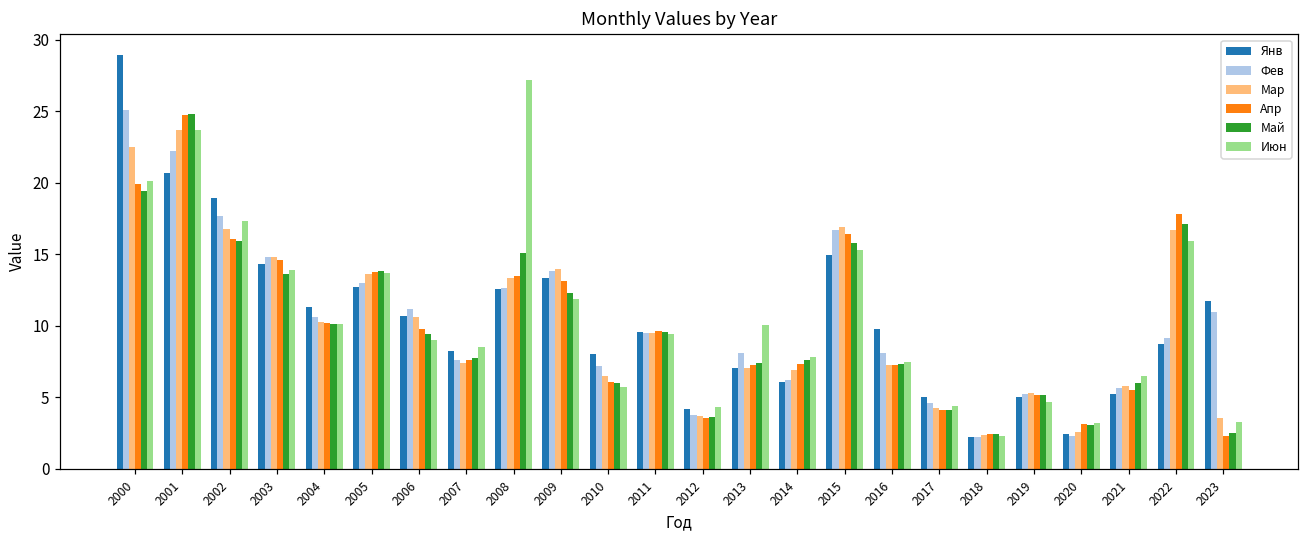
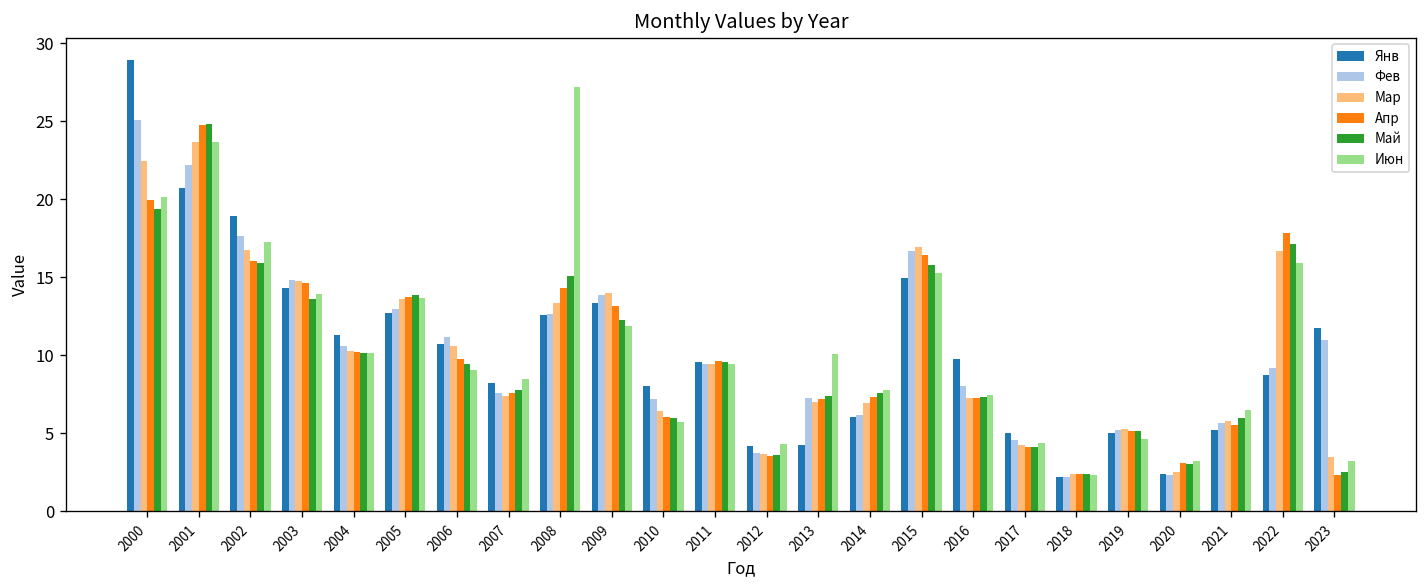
Апр, 2008: 13.5 -> 14.3
Янв, 2013: 7.1 -> 4.3
Фев, 2013: 8.1 -> 7.3
